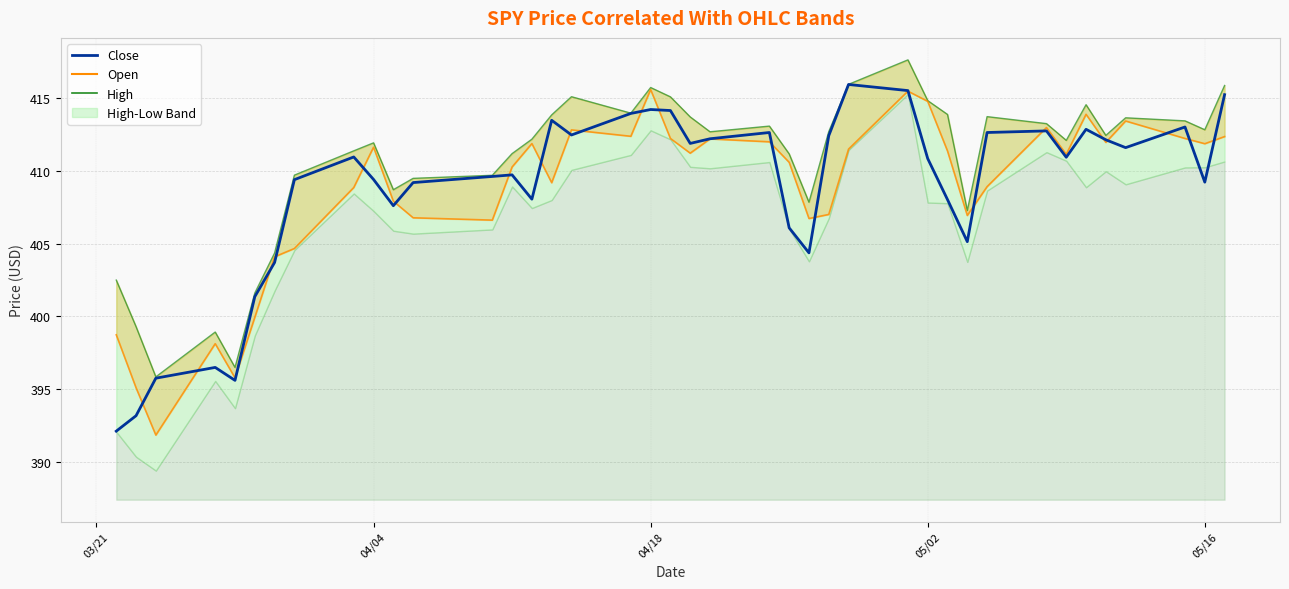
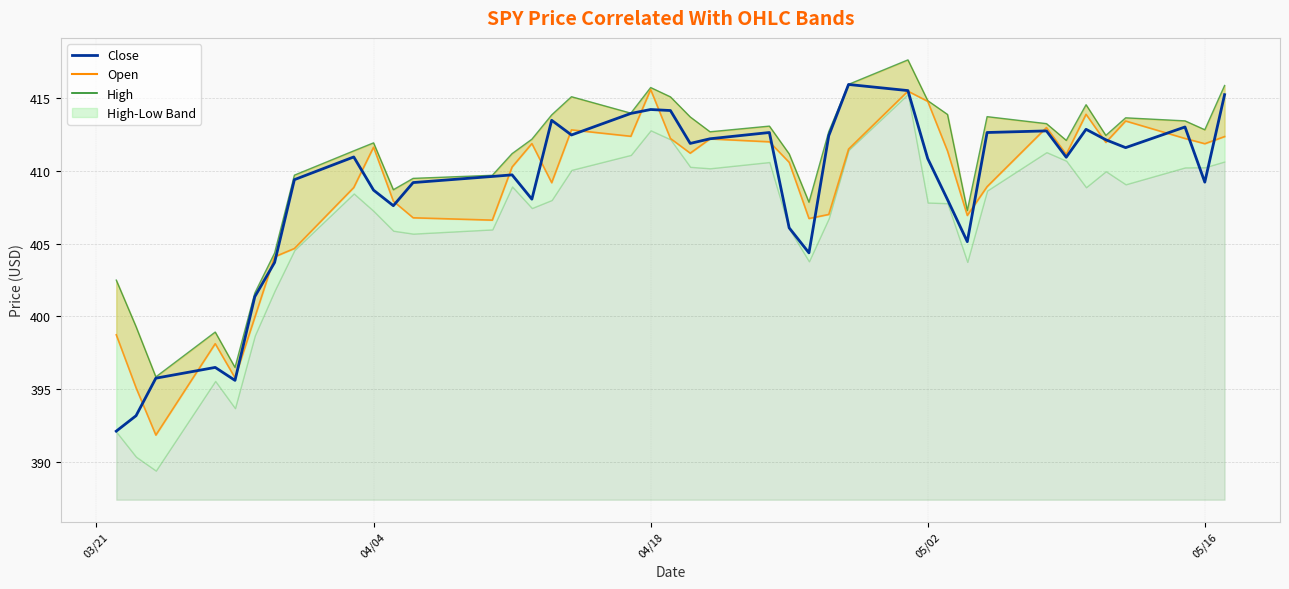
Close, 04/04: 409.4 -> 408.7
